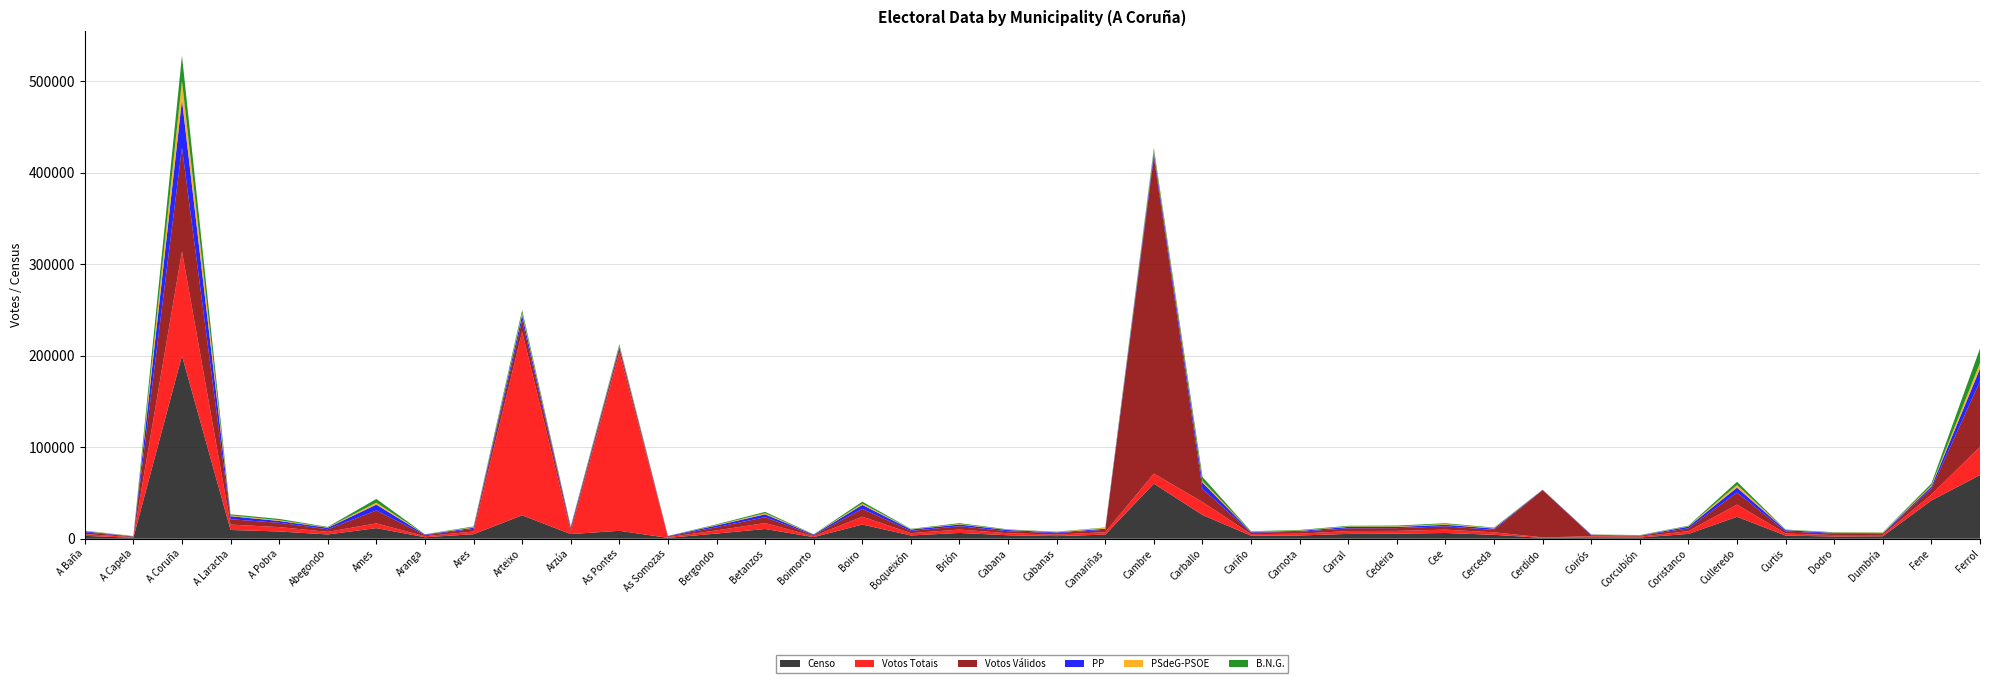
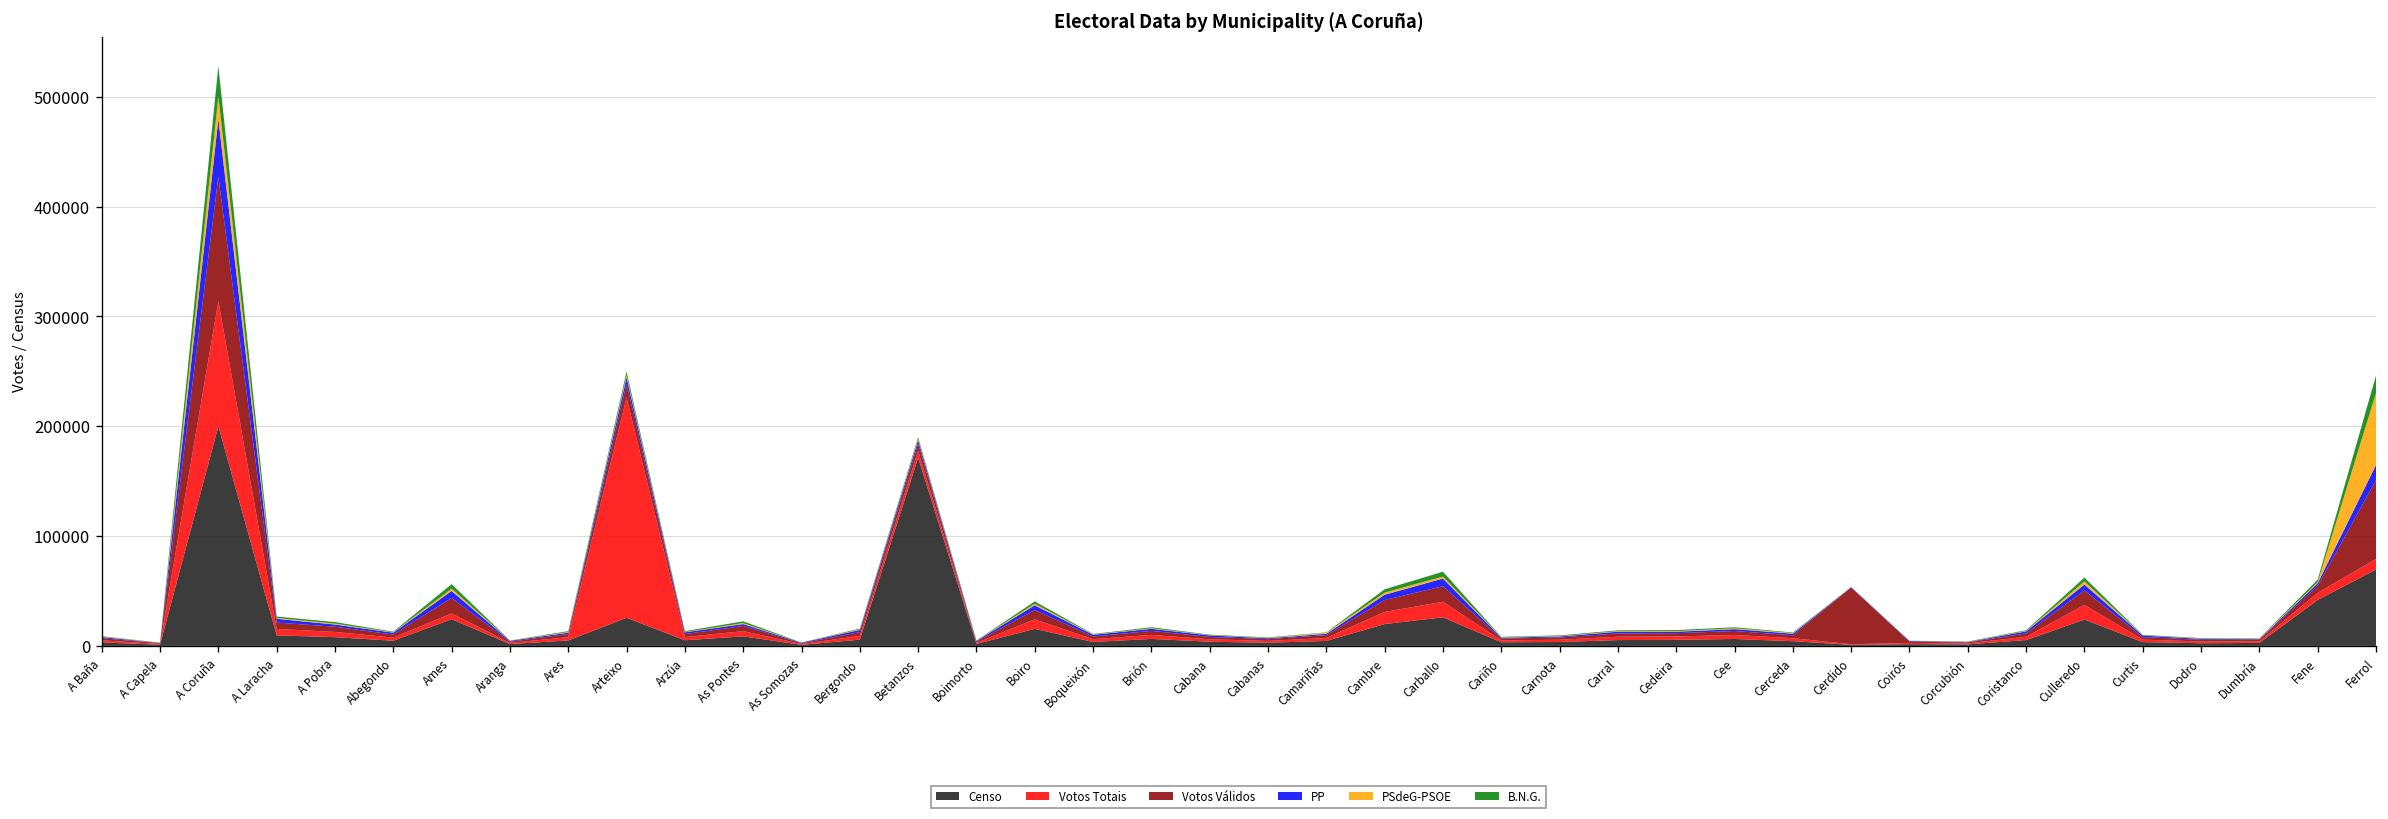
Censo, Ames: 10000 -> 20000
Votos Totais, As Pontes: 190000 -> 0
Censo, Betanzos: 10000 -> 170000
Censo, Cambre: 60000 -> 20000
Votos Válidos, Cambre: 350000 -> 10000
Votos Totais, Ferrol: 30000 -> 10000
PSdeG-PSOE, Ferrol: 10000 -> 70000
